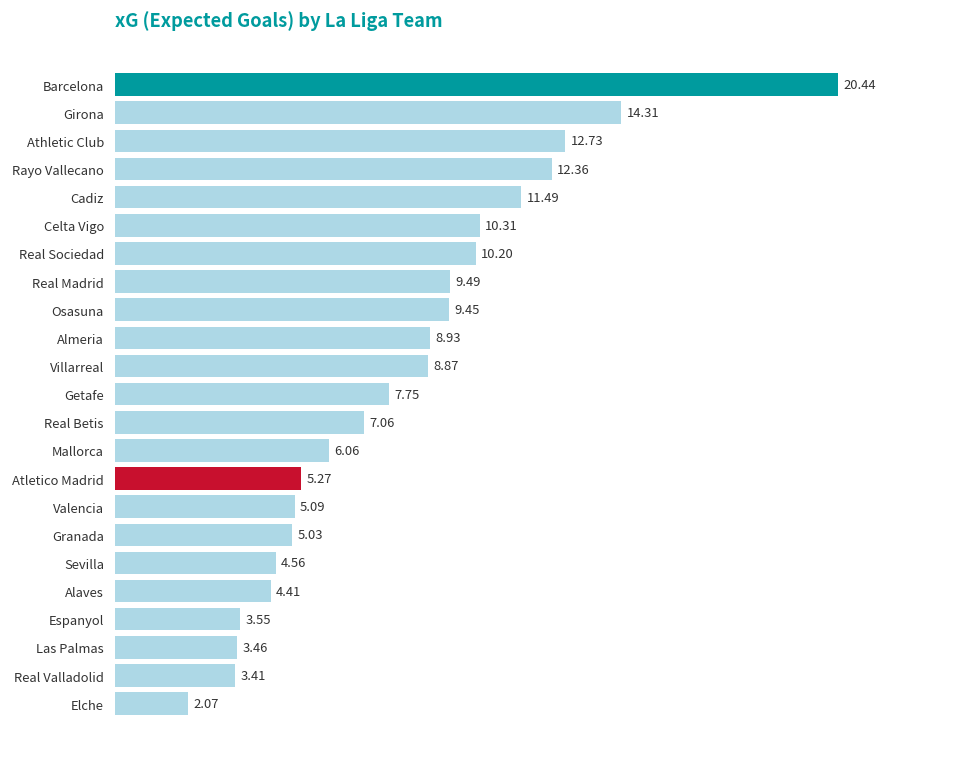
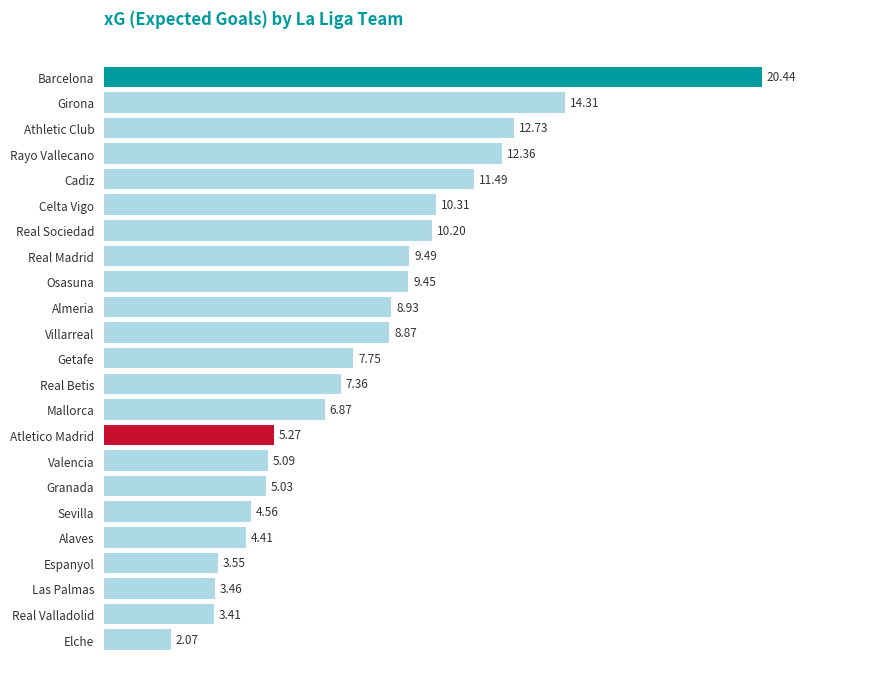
Real Betis: 7.06 -> 7.36
Mallorca: 6.06 -> 6.87
